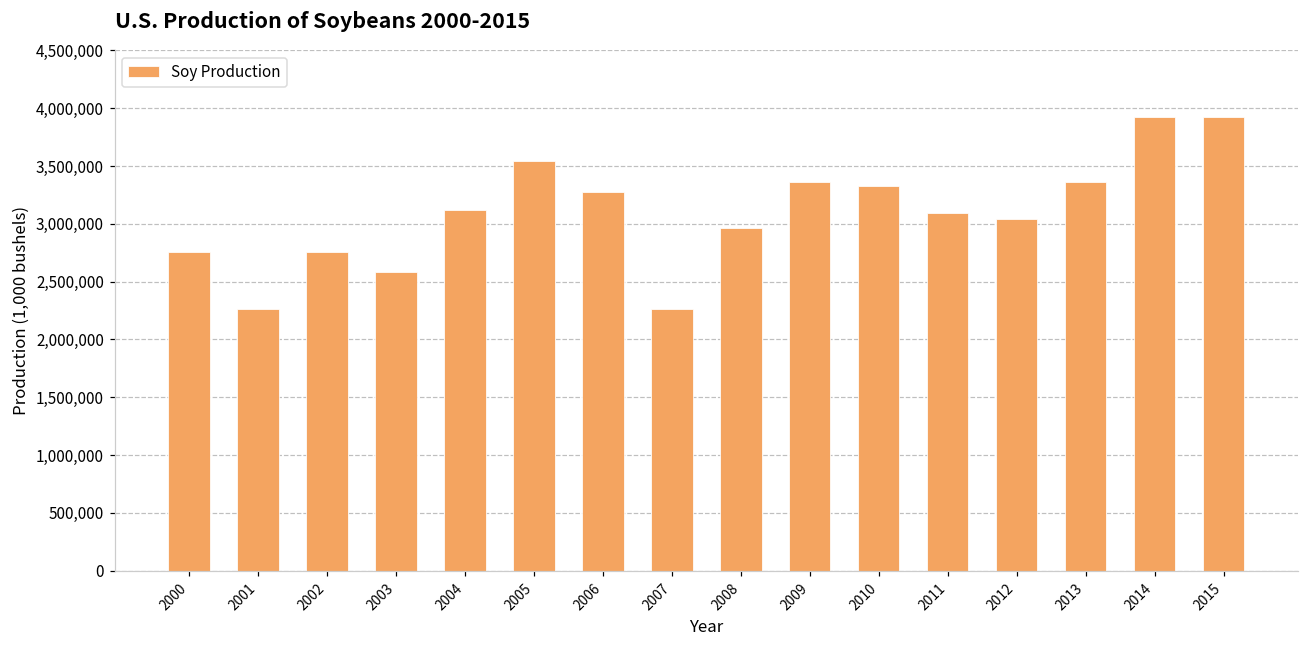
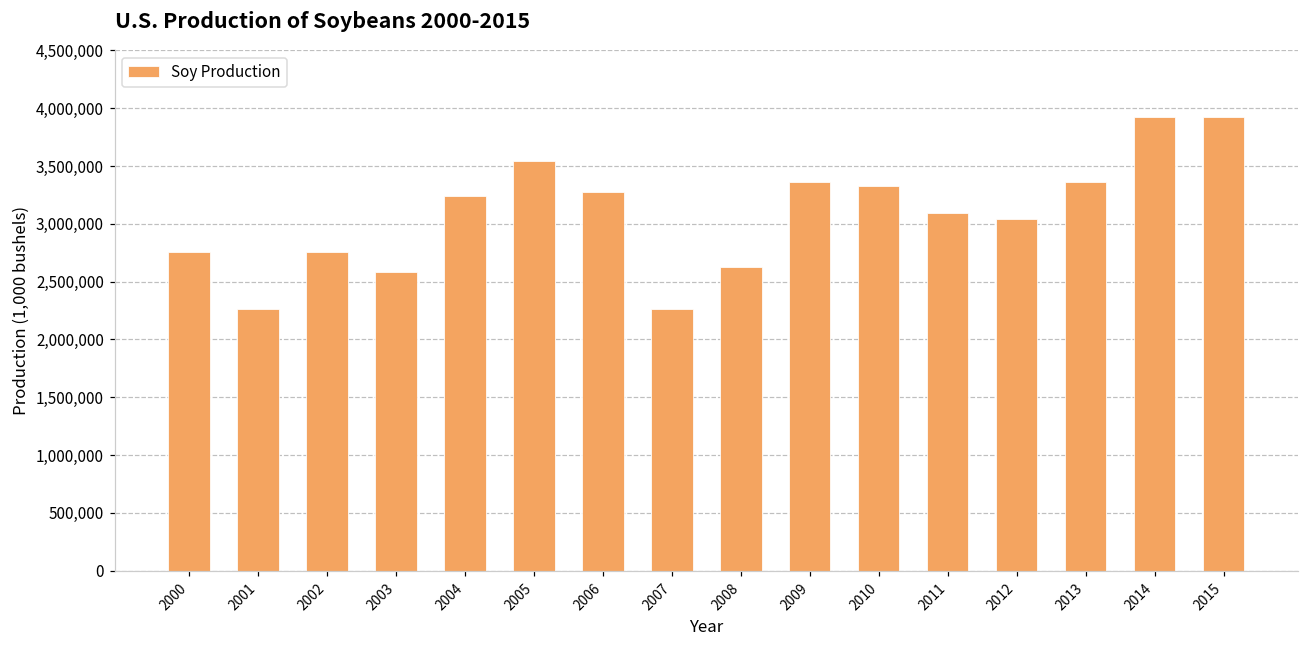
2004: 3,120,000 -> 3,240,000
2008: 2,970,000 -> 2,620,000
